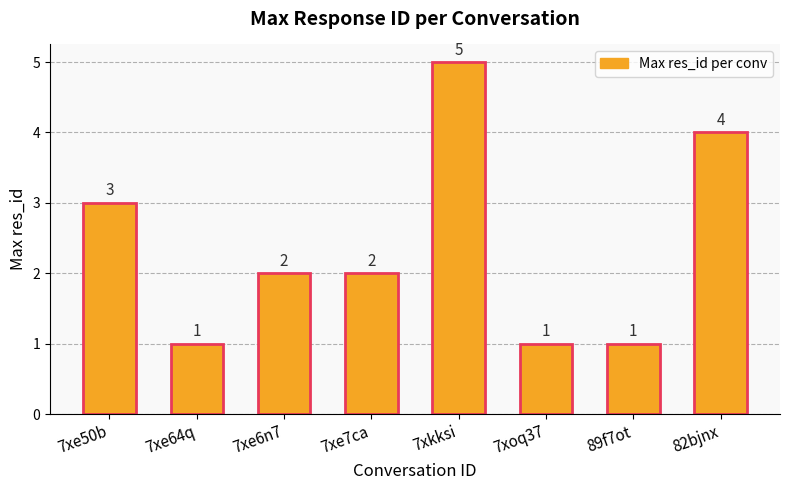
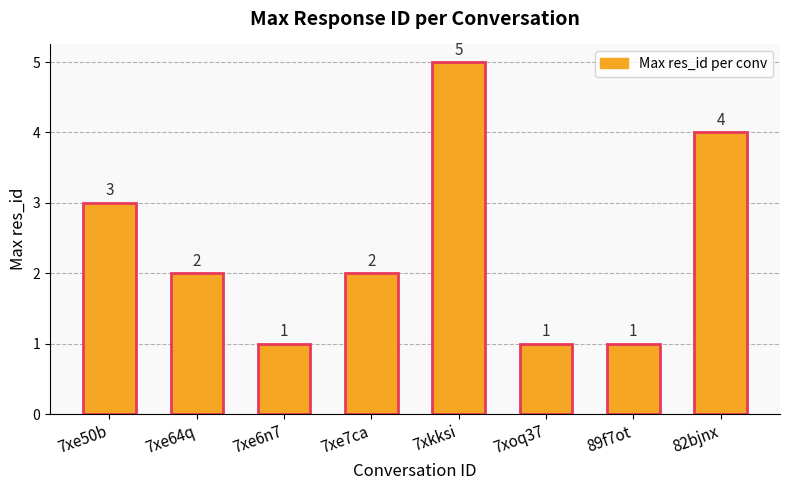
7xe64q: 1 -> 2
7xe6n7: 2 -> 1
